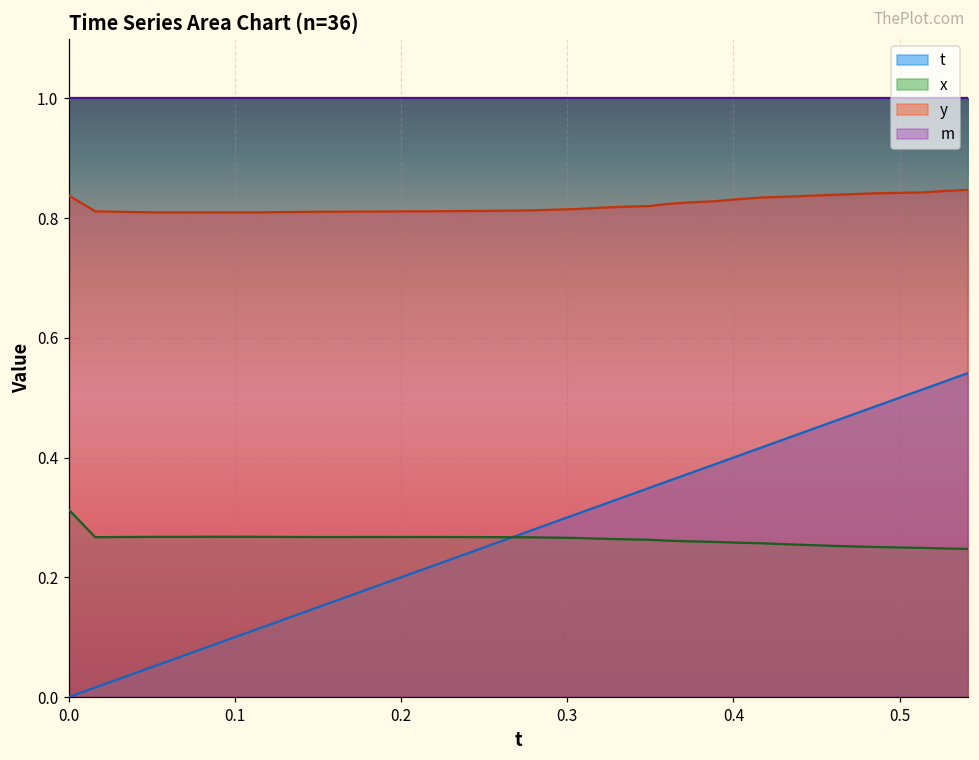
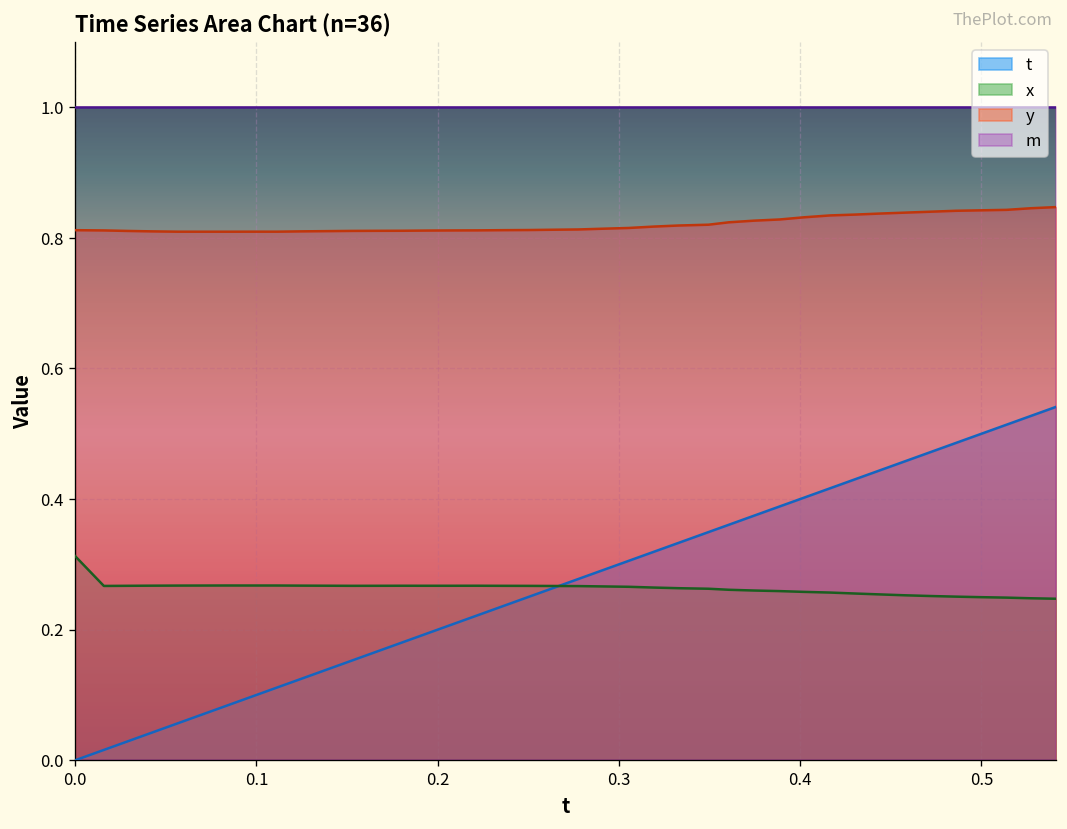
y, 0.0: 0.84 -> 0.81
